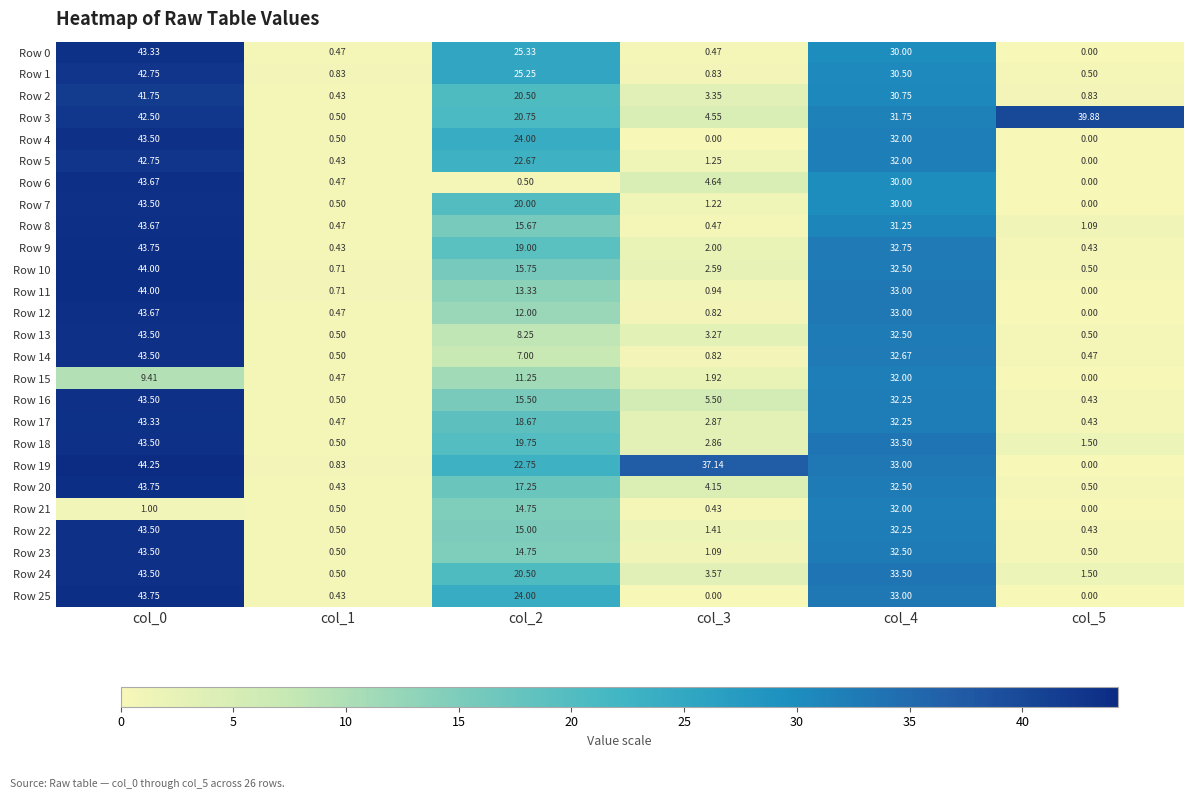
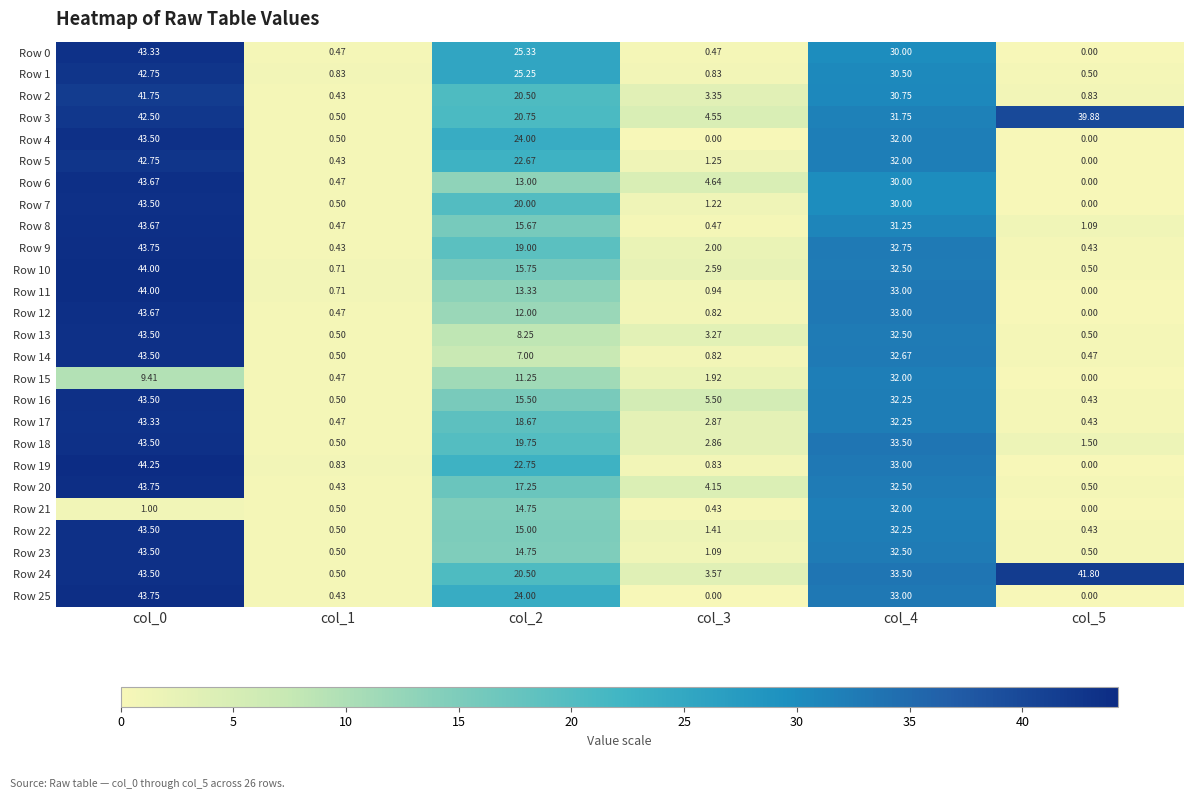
Row 6, col_2: 0.50 -> 13.00
Row 19, col_3: 37.14 -> 0.83
Row 24, col_5: 1.50 -> 41.80
